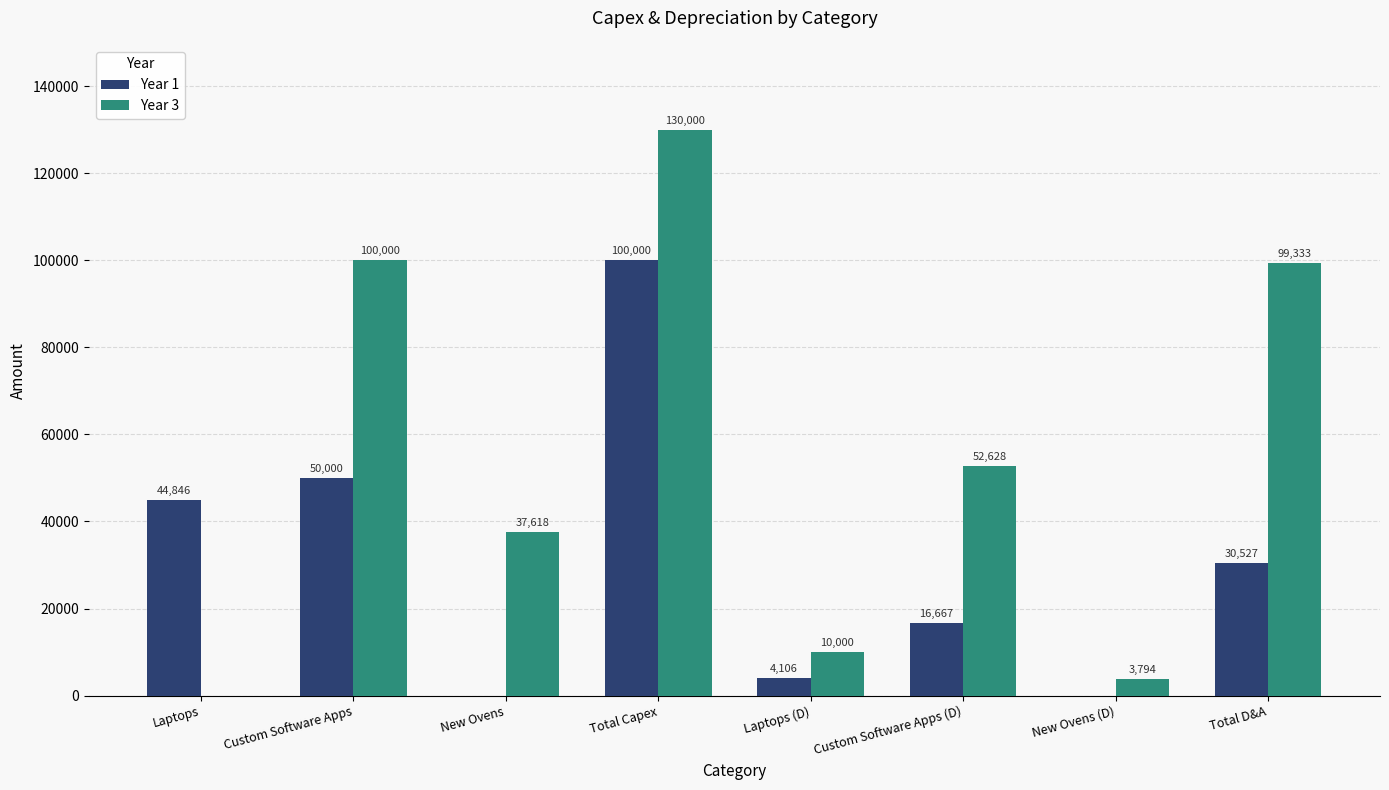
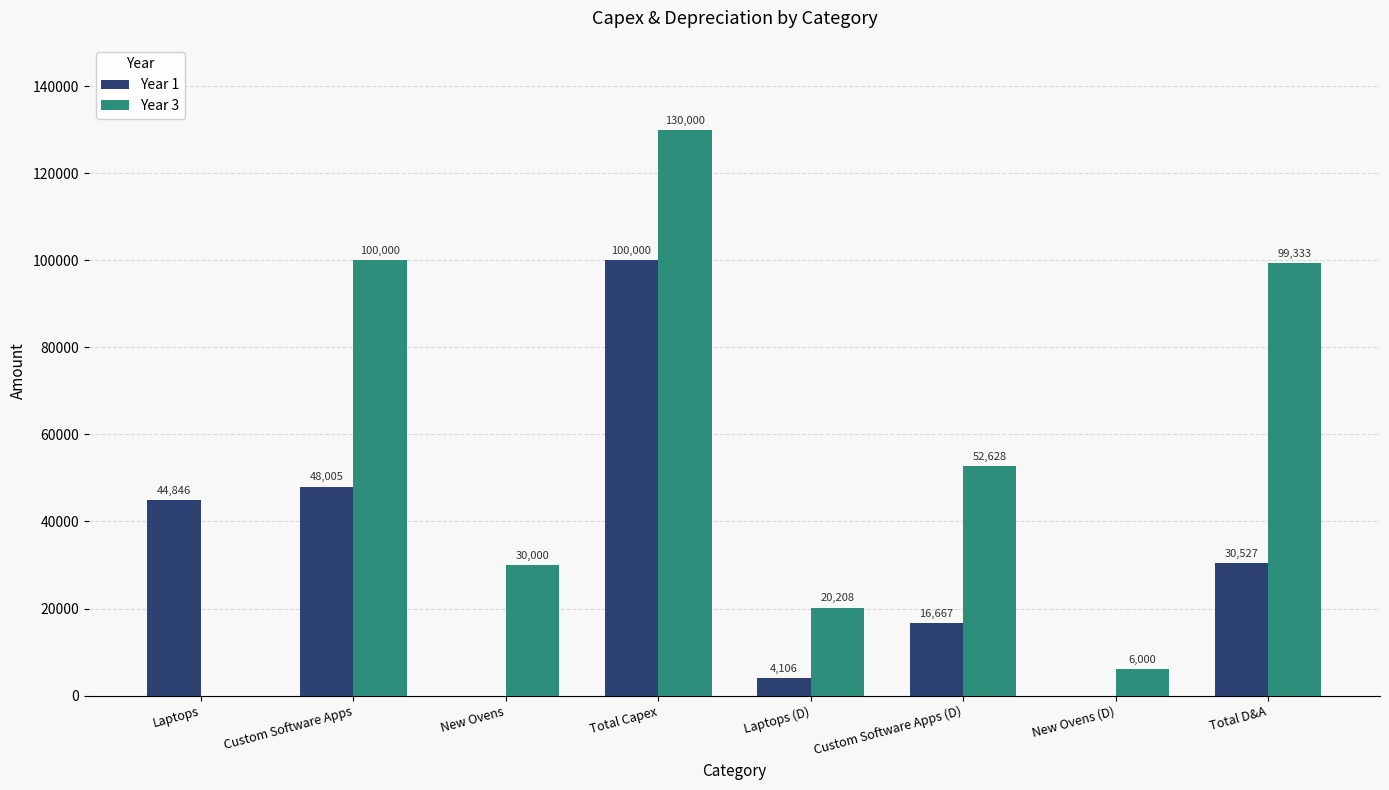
Year 1, Custom Software Apps: 50,000 -> 48,005
Year 3, New Ovens: 37,618 -> 30,000
Year 3, Laptops (D): 10,000 -> 20,208
Year 3, New Ovens (D): 3,794 -> 6,000
